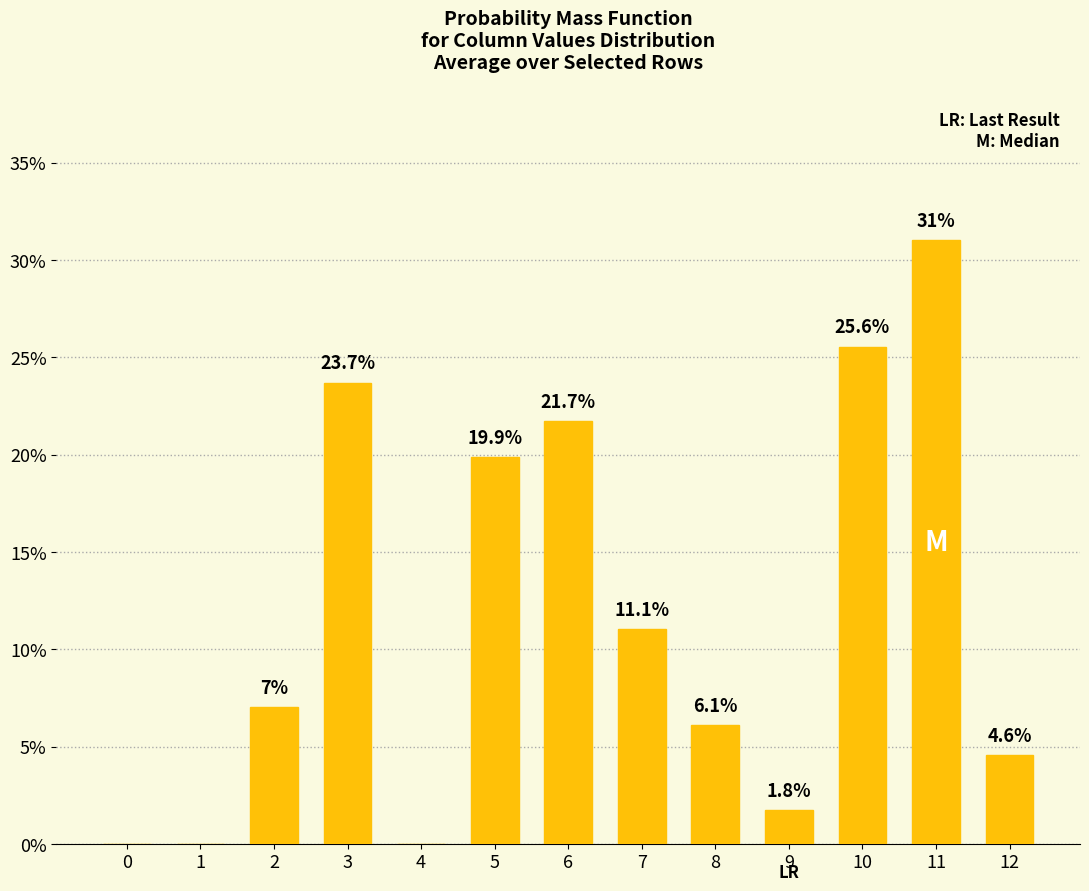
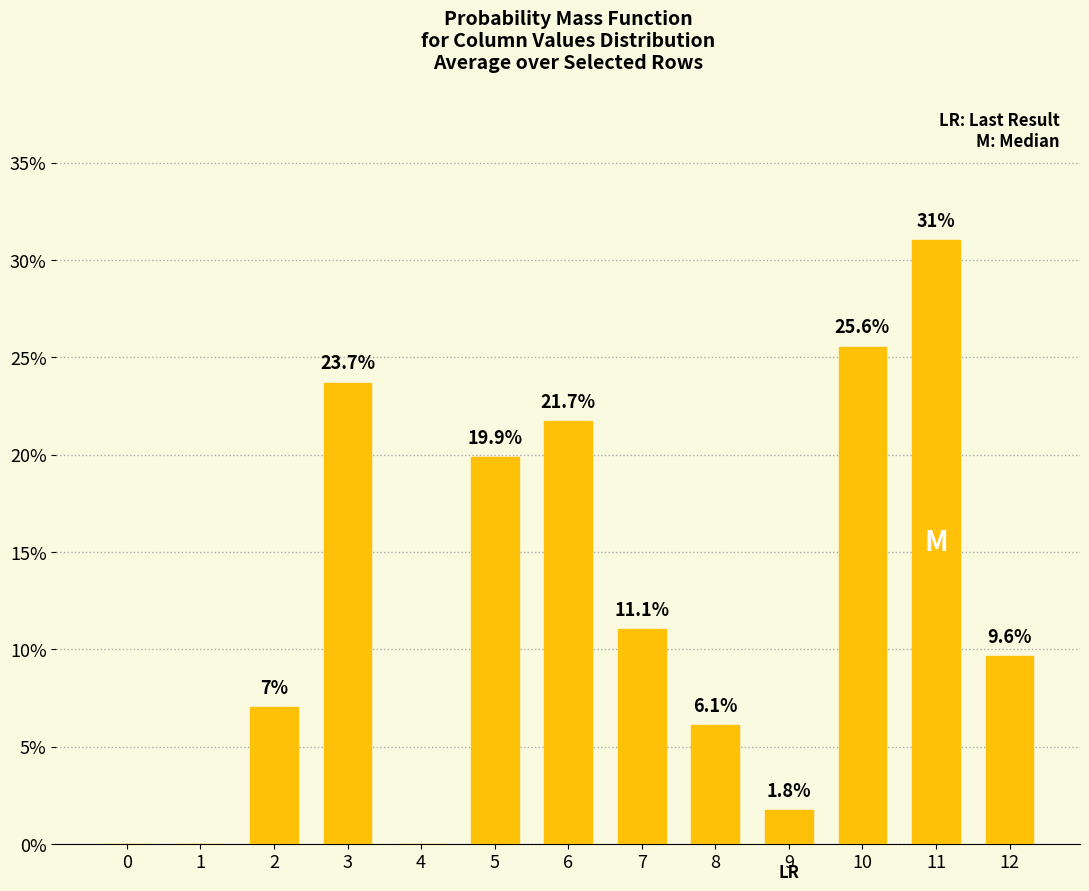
12: 4.6% -> 9.6%
